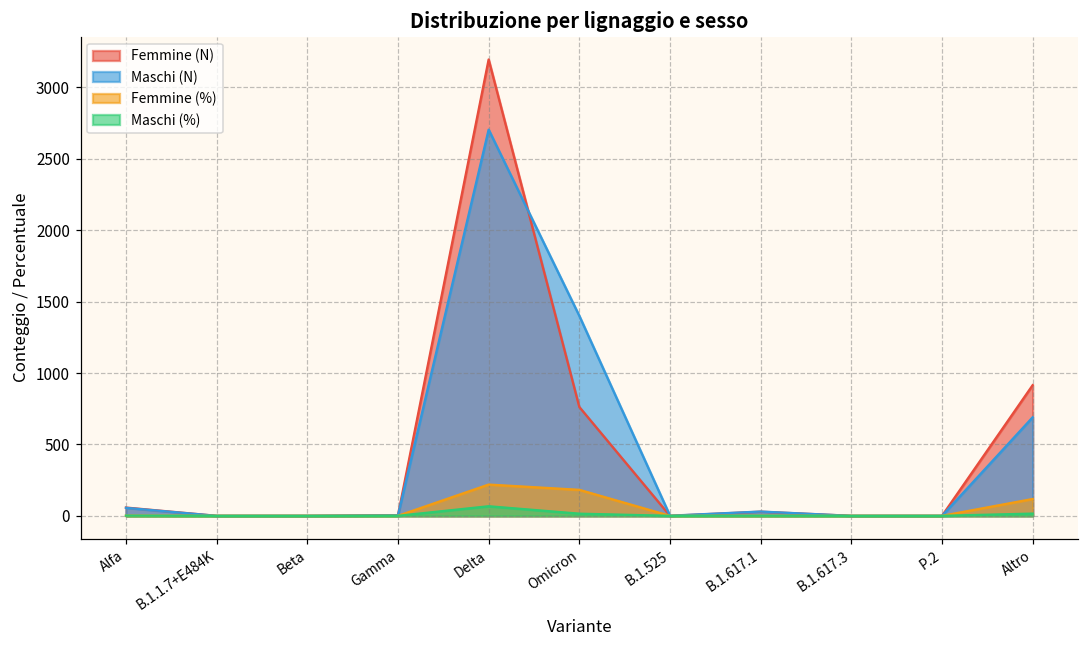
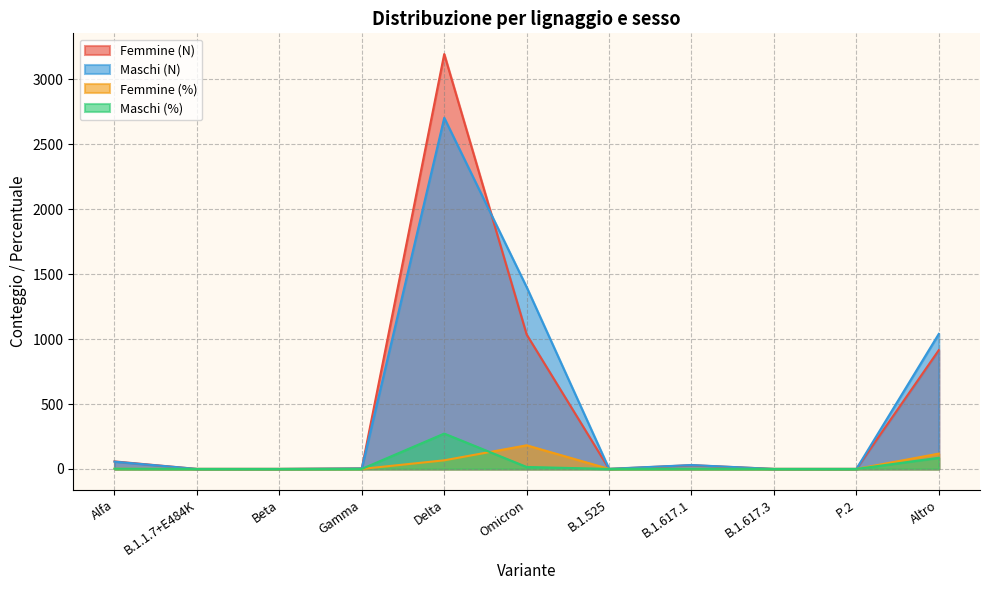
Femmine (%), Delta: 220 -> 70
Maschi (%), Delta: 70 -> 270
Femmine (N), Omicron: 760 -> 1040
Maschi (N), Altro: 690 -> 1040
Maschi (%), Altro: 20 -> 90
